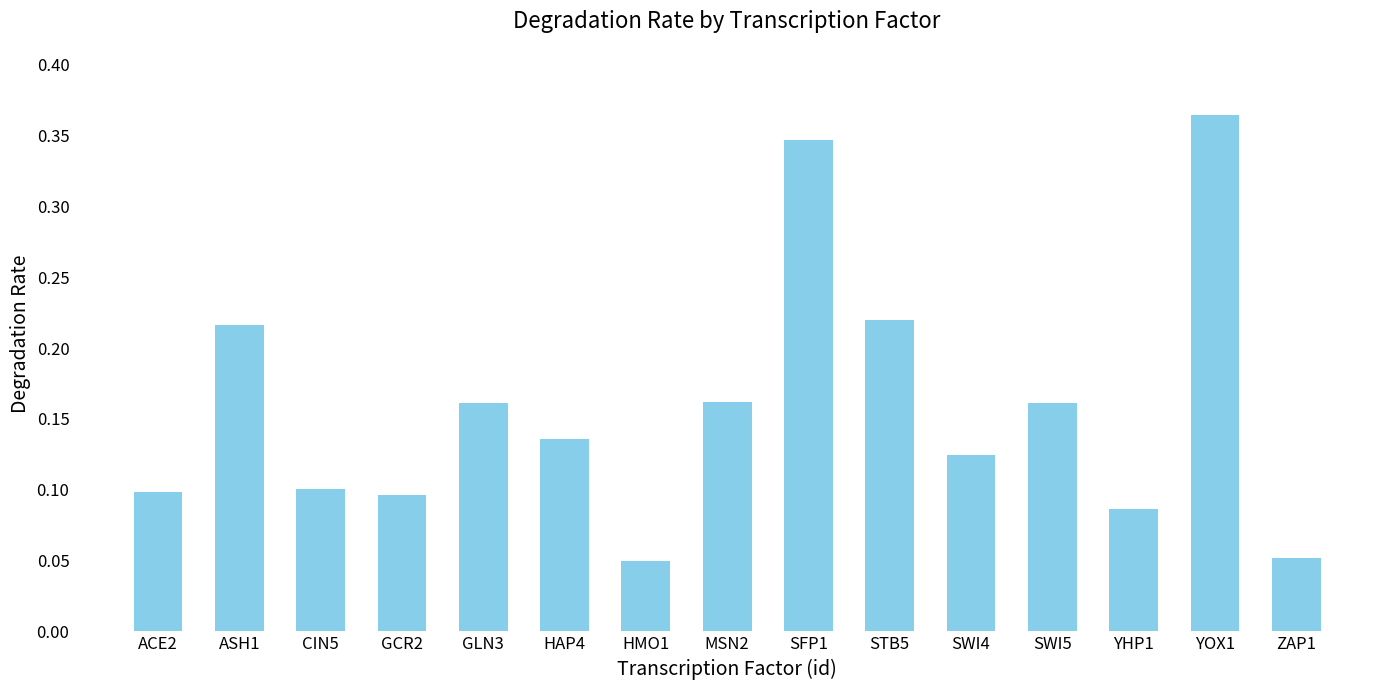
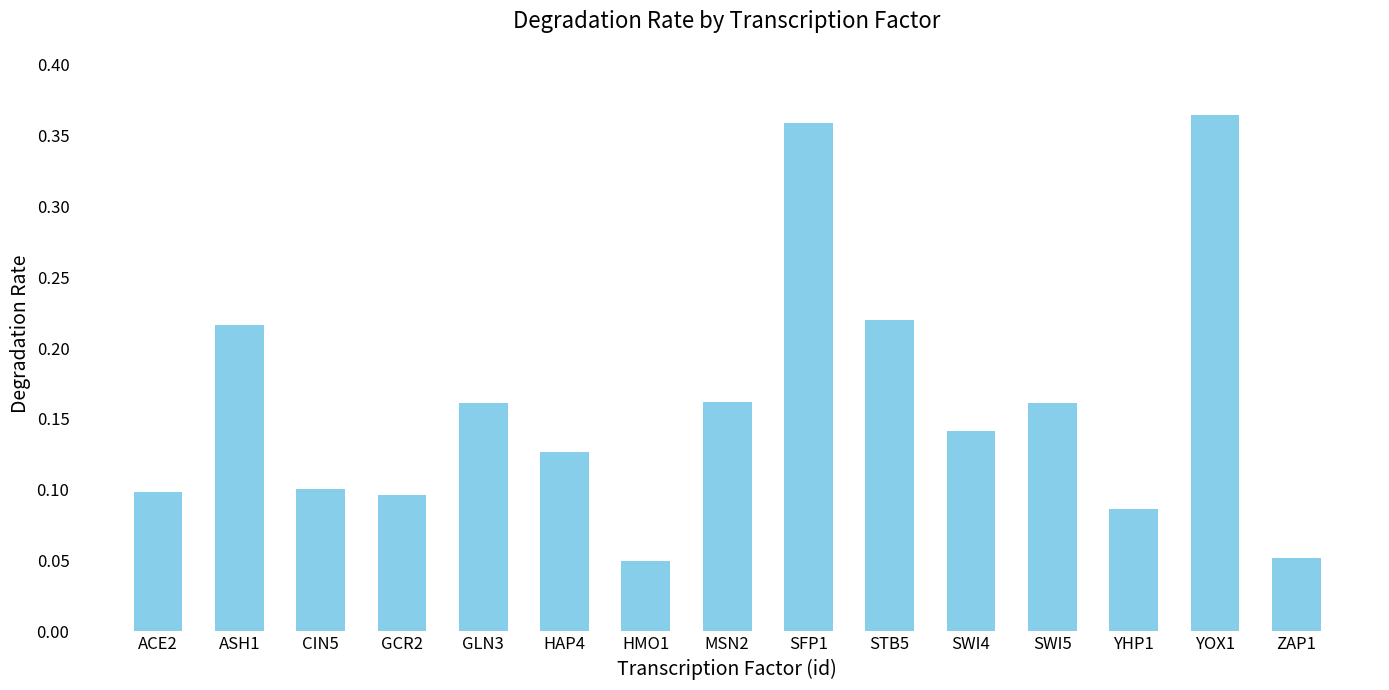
HAP4: 0.136 -> 0.127
SFP1: 0.347 -> 0.359
SWI4: 0.125 -> 0.142
